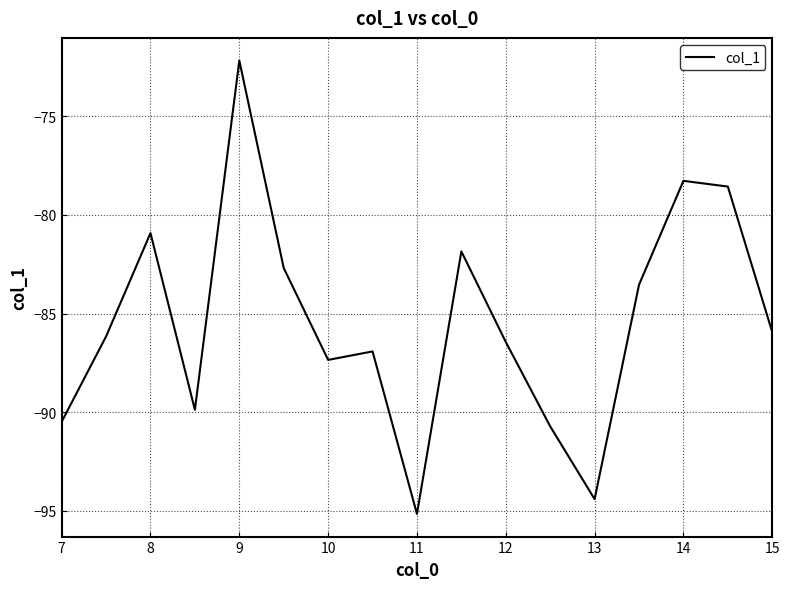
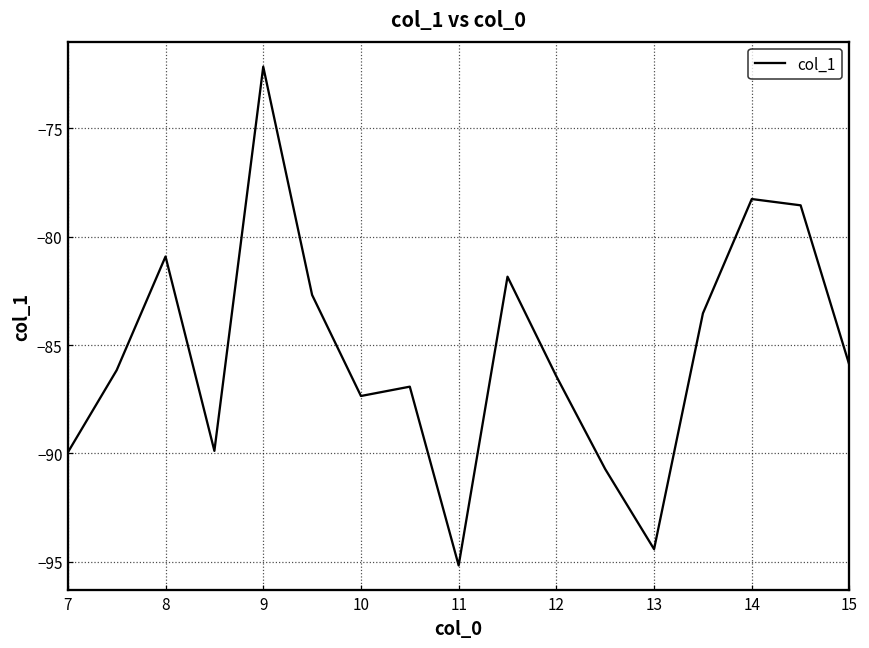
7: -90.5 -> -90.0
